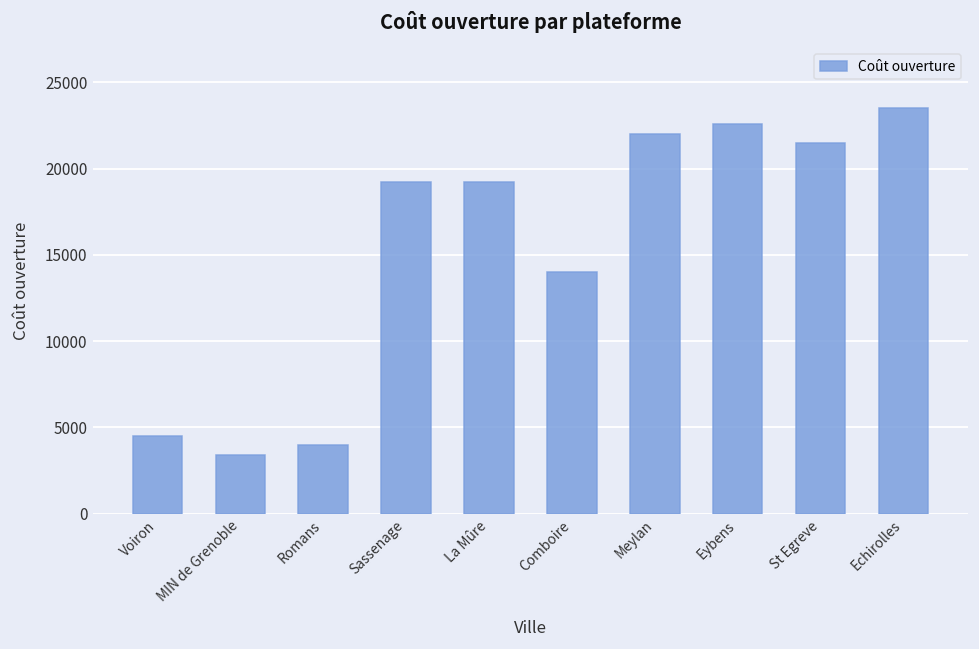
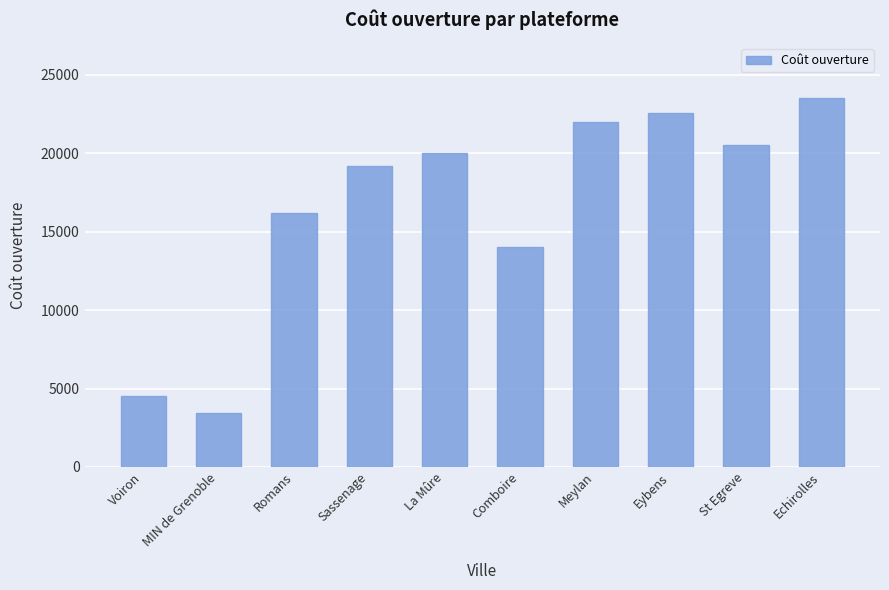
Romans: 4000 -> 16200
La Mûre: 19200 -> 20000
St Egreve: 21500 -> 20500
